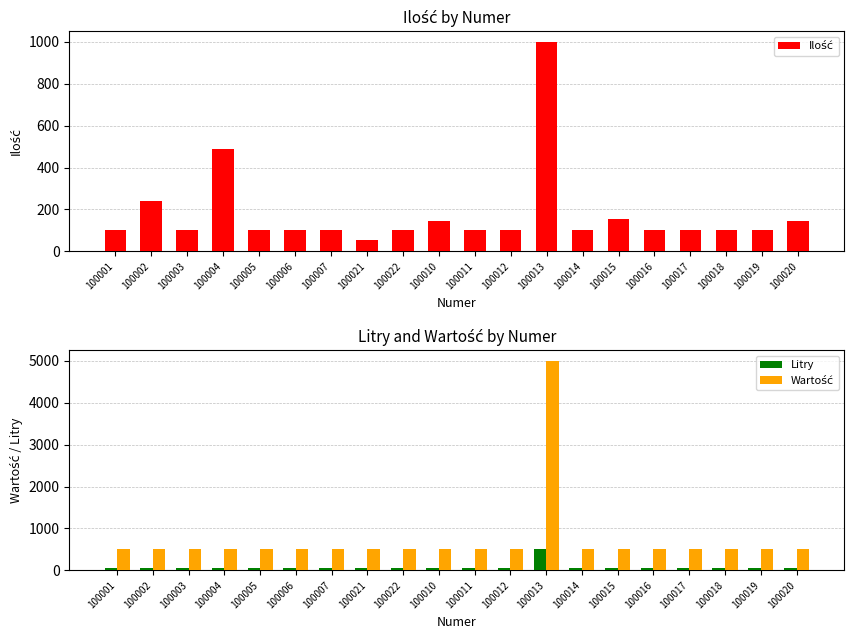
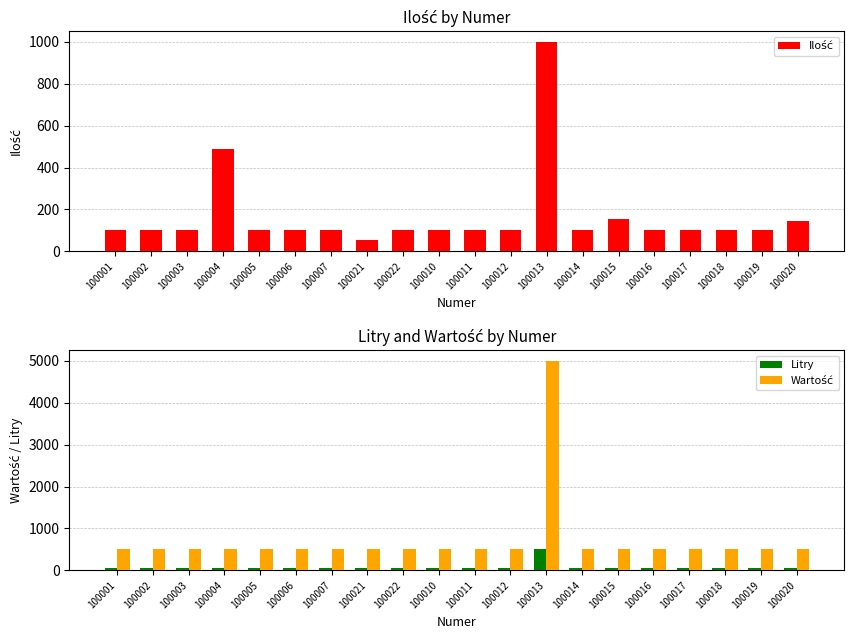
Ilość by Numer, 100002: 240 -> 100
Ilość by Numer, 100010: 150 -> 100
